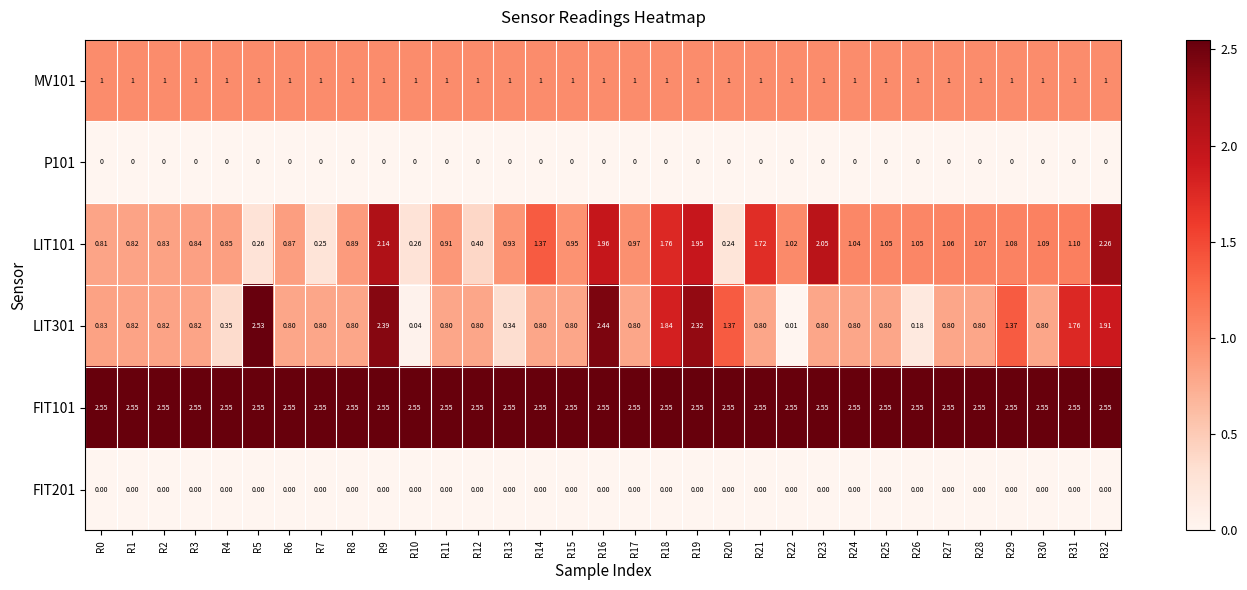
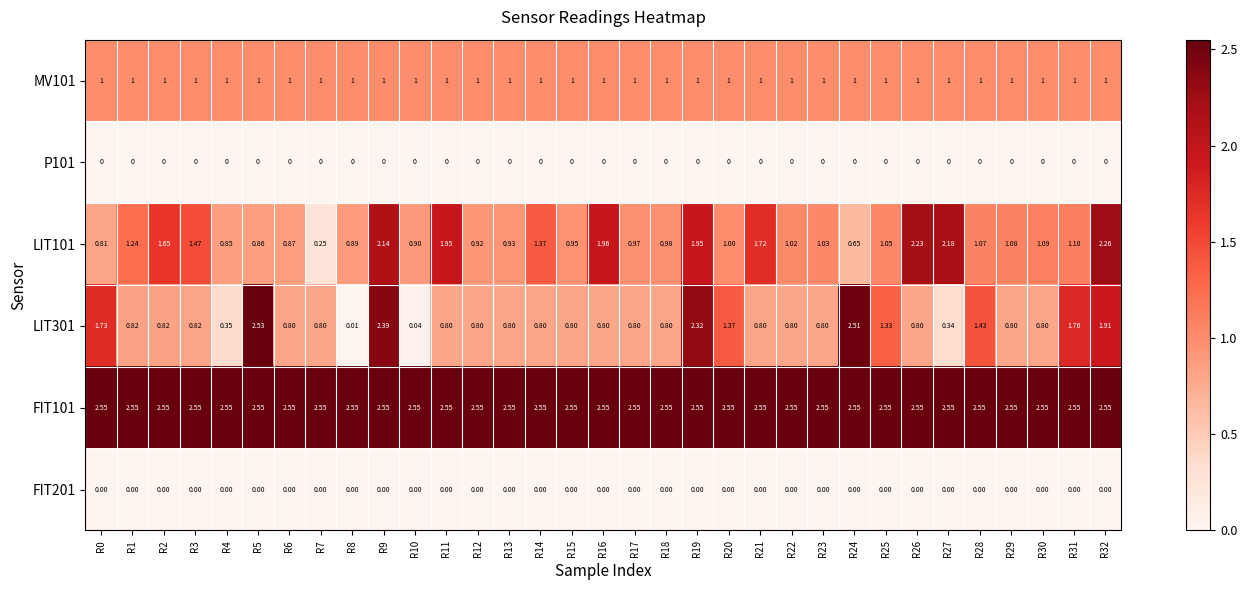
LIT101, R1: 0.82 -> 1.24
LIT101, R2: 0.83 -> 1.65
LIT101, R3: 0.84 -> 1.47
LIT101, R5: 0.26 -> 0.86
LIT101, R10: 0.26 -> 0.90
LIT101, R11: 0.91 -> 1.95
LIT101, R12: 0.40 -> 0.92
LIT101, R18: 1.76 -> 0.98
LIT101, R20: 0.24 -> 1.00
LIT101, R23: 2.05 -> 1.03
LIT101, R24: 1.04 -> 0.65
LIT101, R26: 1.05 -> 2.23
LIT101, R27: 1.06 -> 2.18
LIT301, R0: 0.83 -> 1.73
LIT301, R8: 0.80 -> 0.01
LIT301, R13: 0.34 -> 0.80
LIT301, R16: 2.44 -> 0.80
LIT301, R18: 1.84 -> 0.80
LIT301, R22: 0.01 -> 0.80
LIT301, R24: 0.80 -> 2.51
LIT301, R25: 0.80 -> 1.33
LIT301, R26: 0.18 -> 0.80
LIT301, R27: 0.80 -> 0.34
LIT301, R28: 0.80 -> 1.43
LIT301, R29: 1.37 -> 0.80
